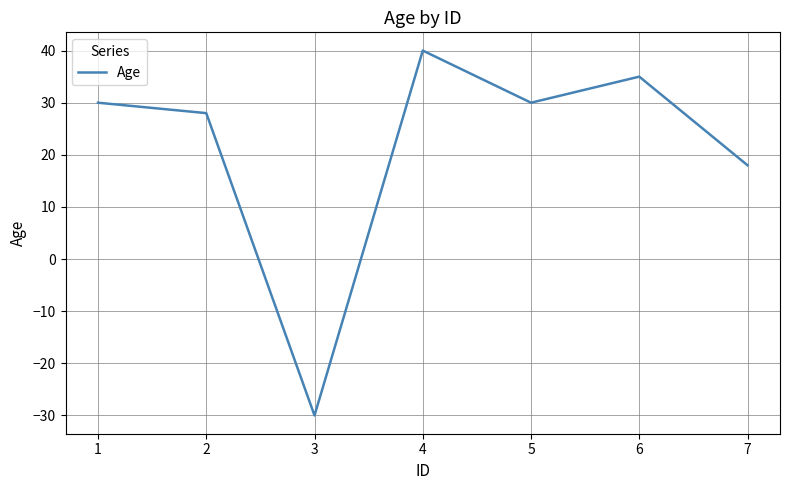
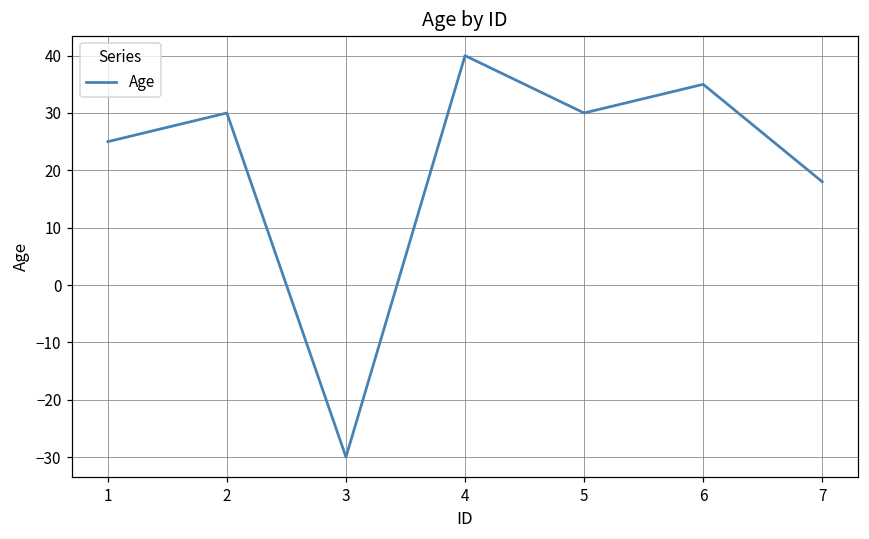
1: 30 -> 25
2: 28 -> 30
